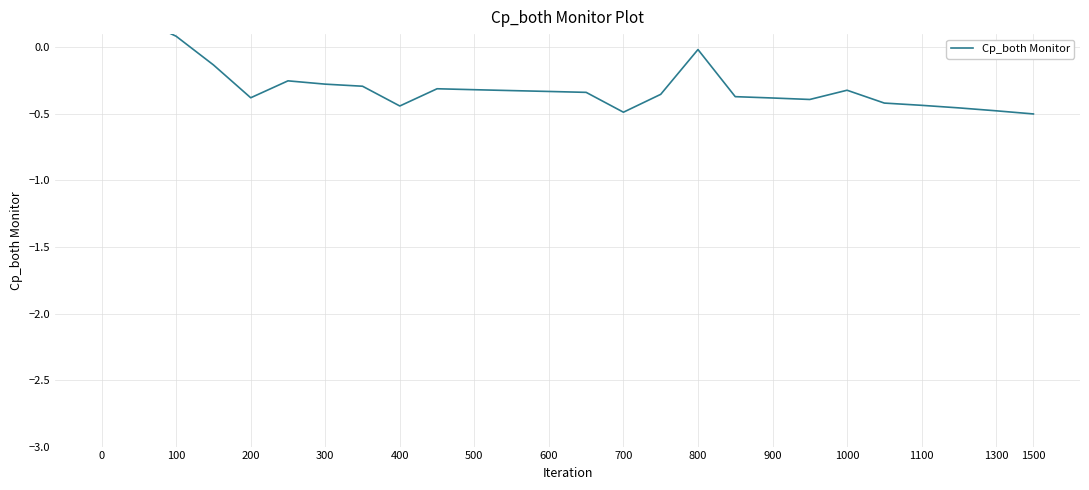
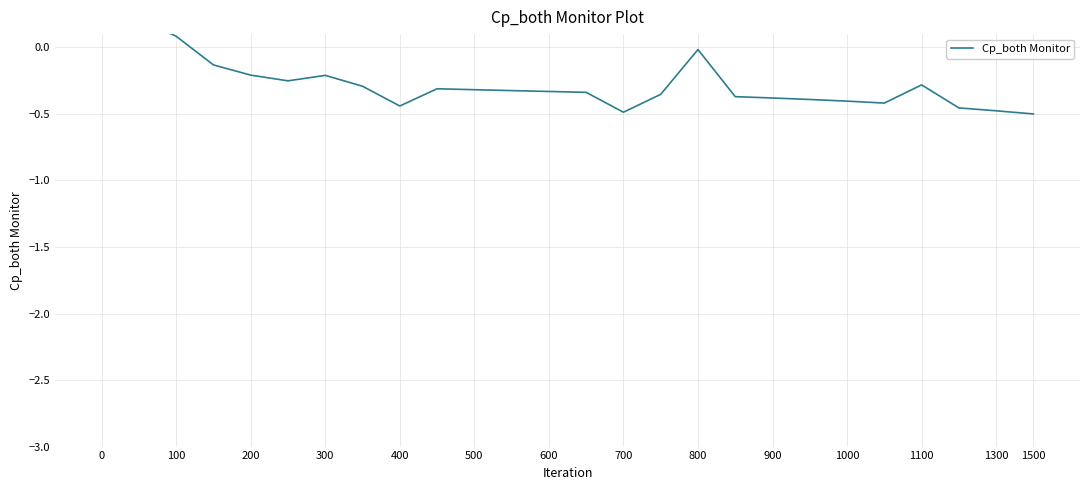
200: -0.38 -> -0.21
300: -0.28 -> -0.21
1000: -0.32 -> -0.40
1100: -0.44 -> -0.28
